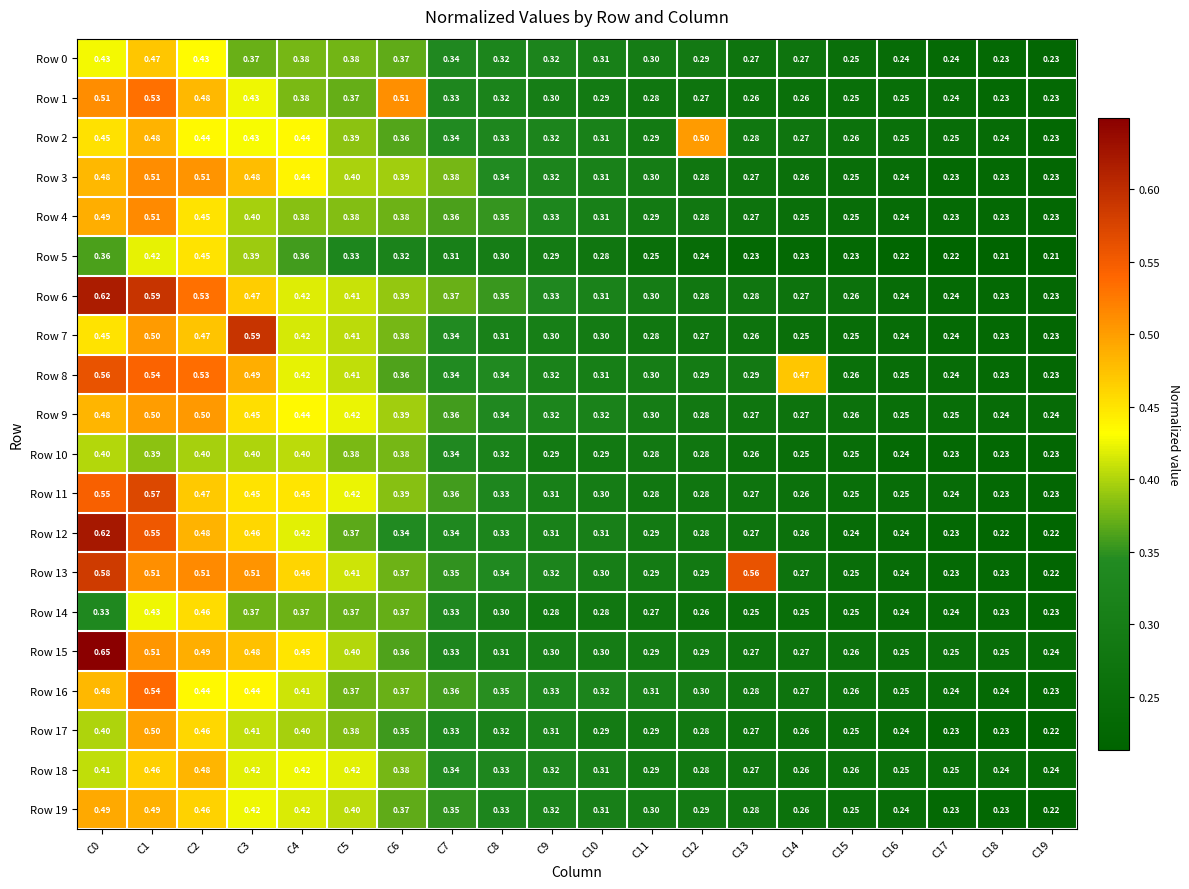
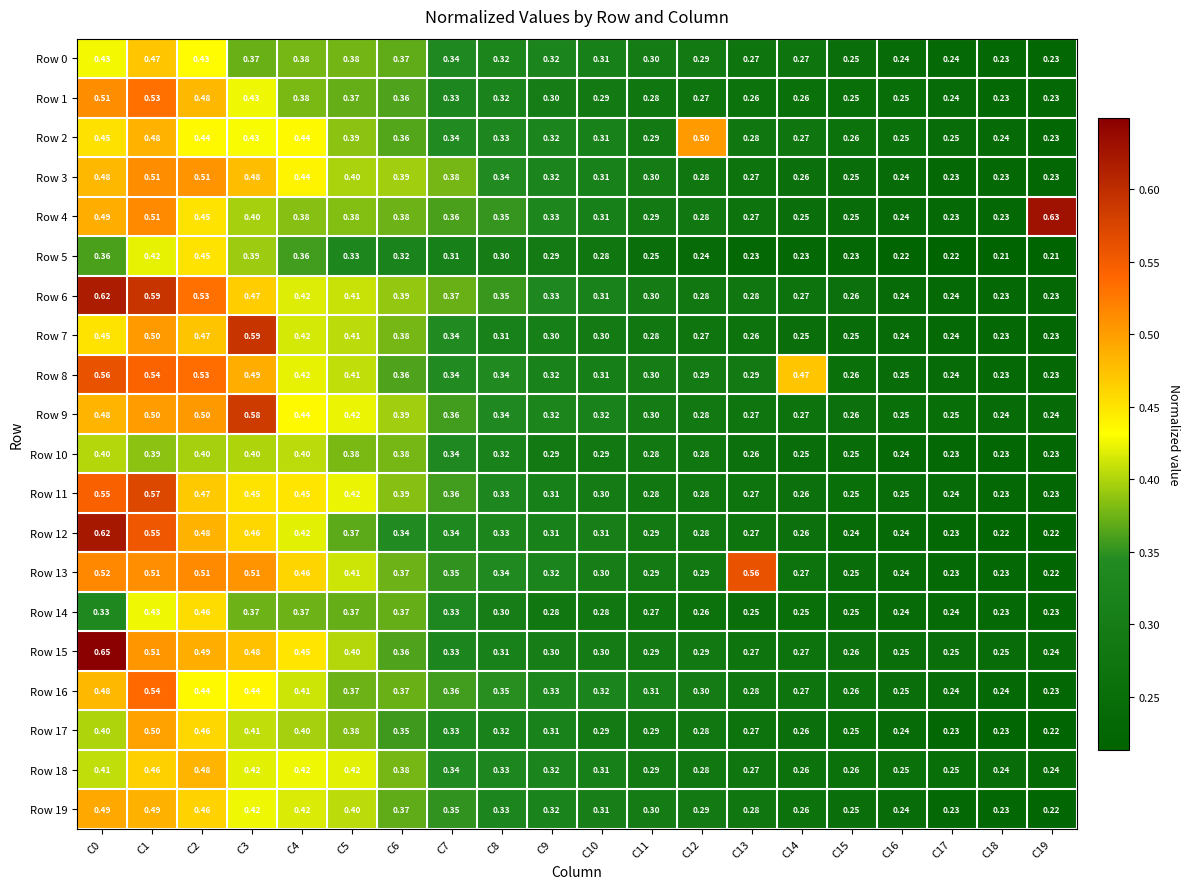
Row 1, C6: 0.51 -> 0.36
Row 4, C19: 0.23 -> 0.63
Row 9, C3: 0.45 -> 0.58
Row 13, C0: 0.58 -> 0.52
